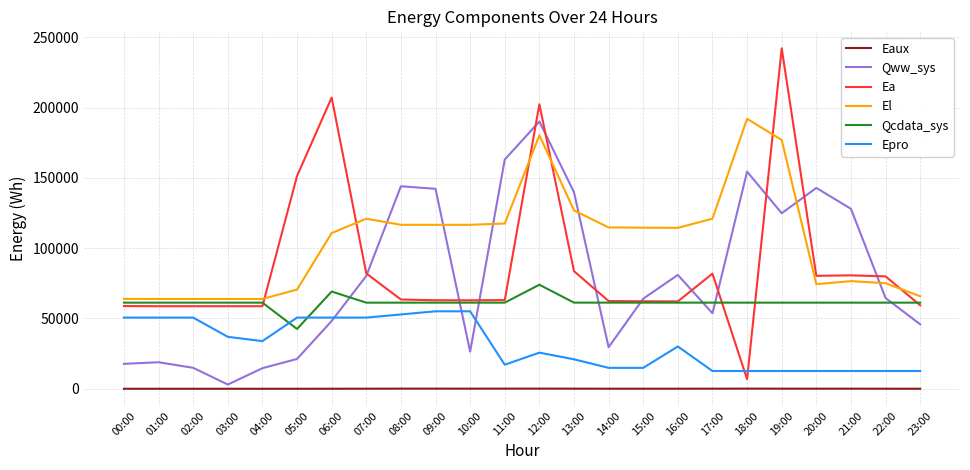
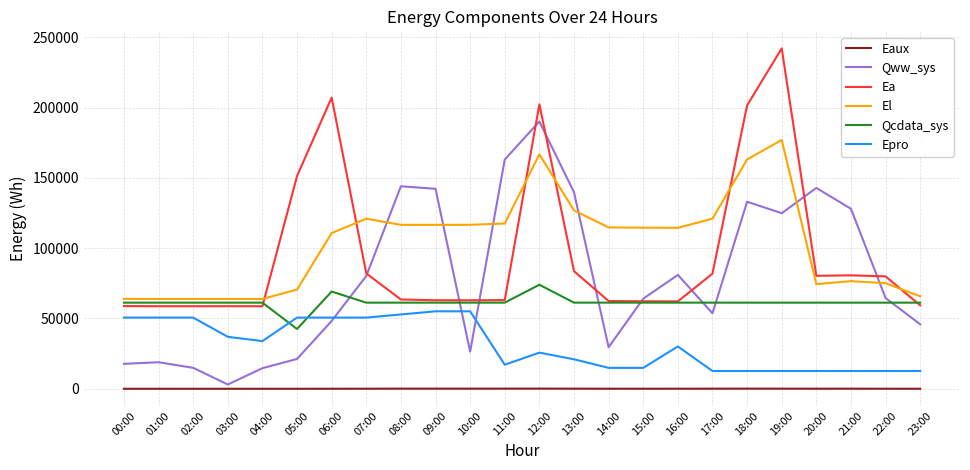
El, 12:00: 180000 -> 167000
Qww_sys, 18:00: 154000 -> 133000
Ea, 18:00: 7000 -> 202000
El, 18:00: 192000 -> 163000
